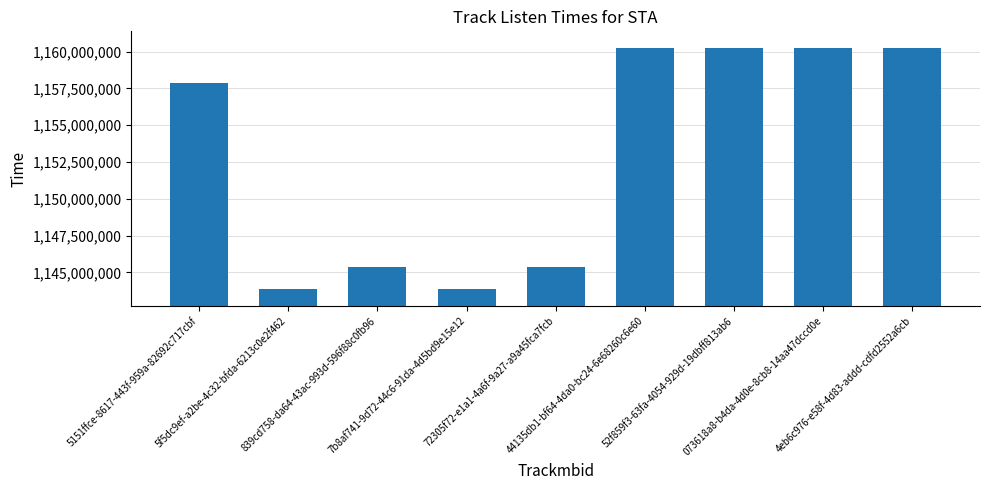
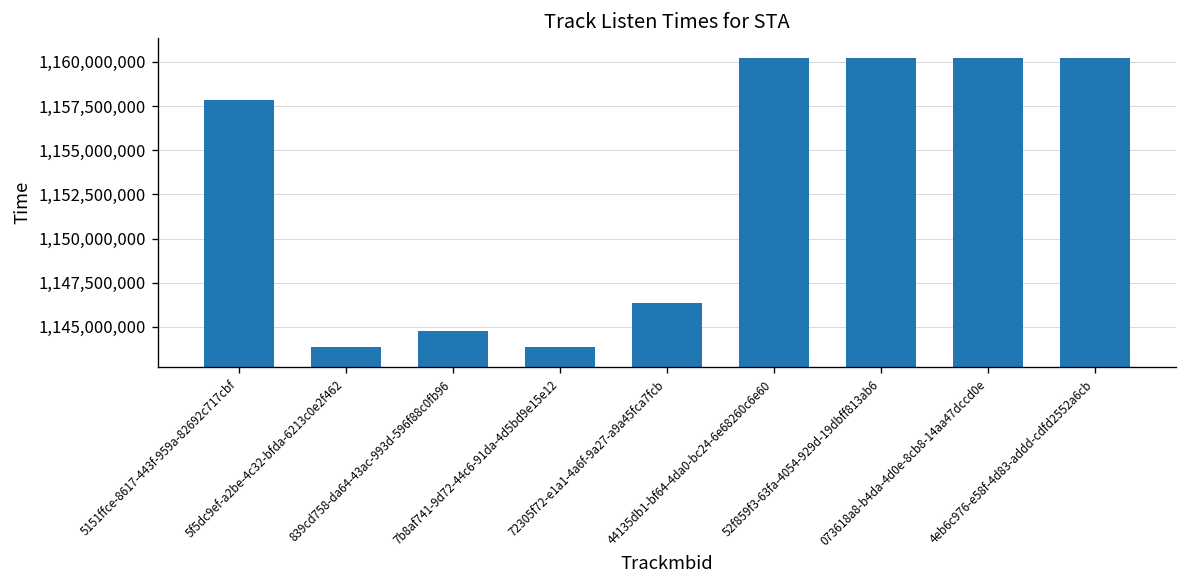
839cd758-da64-43ac-993d-596f88c0fb96: 1,145,400,000 -> 1,144,800,000
72305f72-e1a1-4a6f-9a27-a9a45fca7fcb: 1,145,400,000 -> 1,146,300,000
